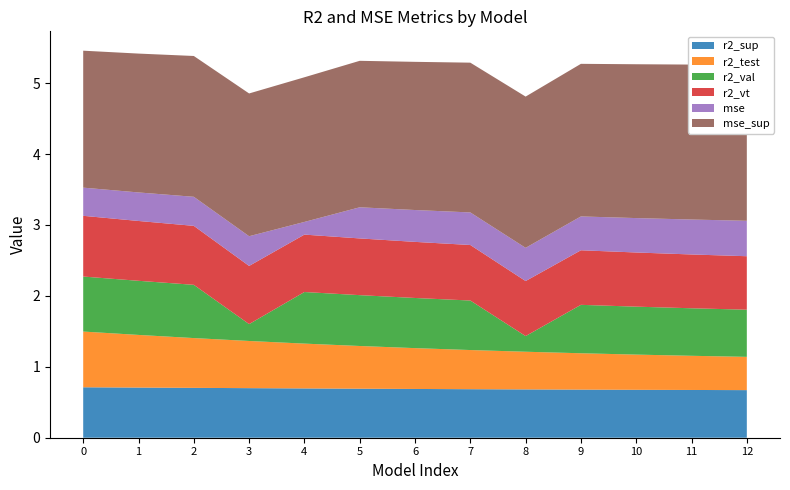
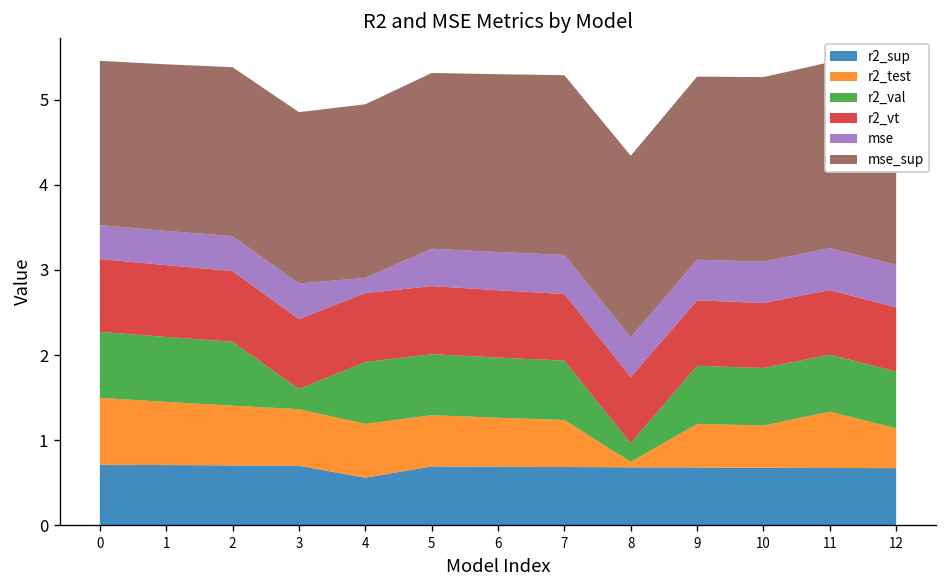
r2_sup, 4: 0.7 -> 0.6
r2_test, 8: 0.5 -> 0.1
r2_test, 11: 0.5 -> 0.7
